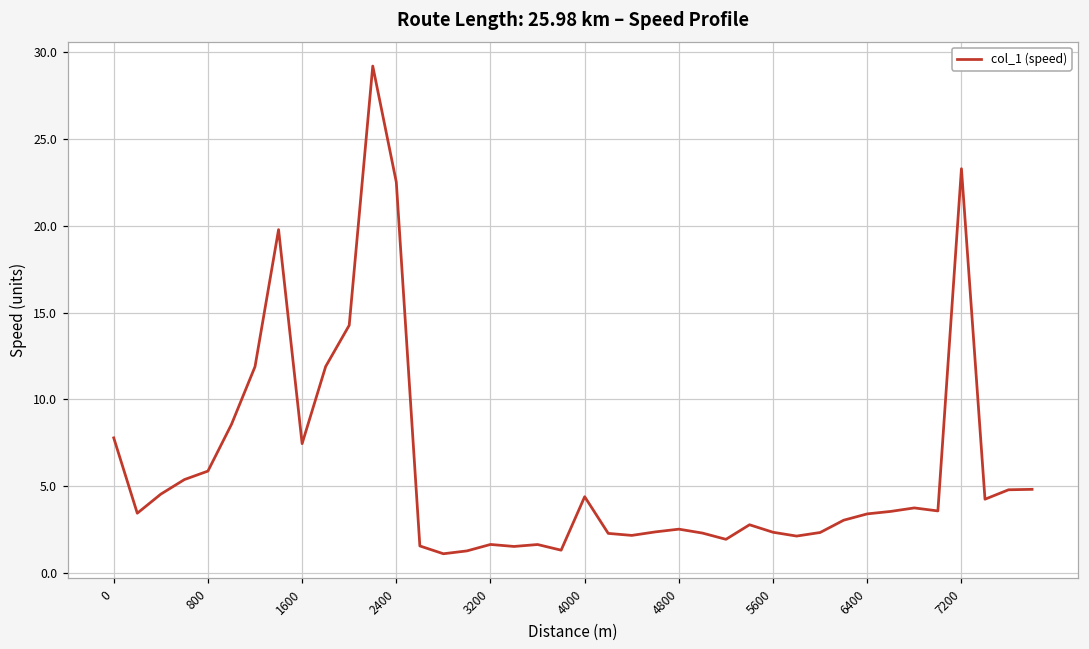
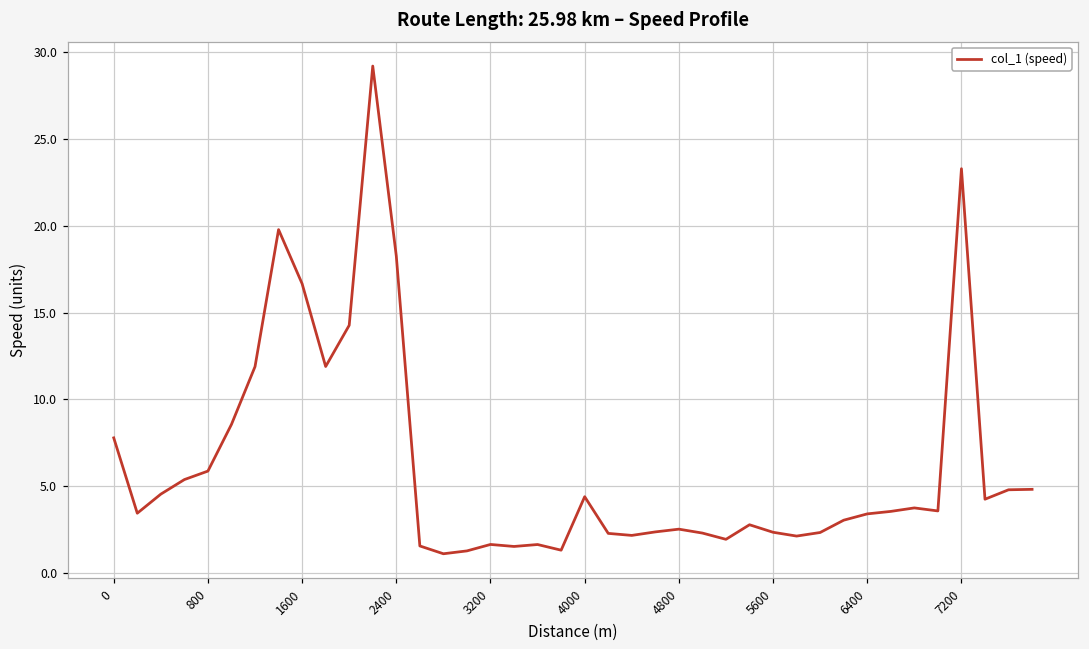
1600: 7.5 -> 16.7
2400: 22.5 -> 18.2
